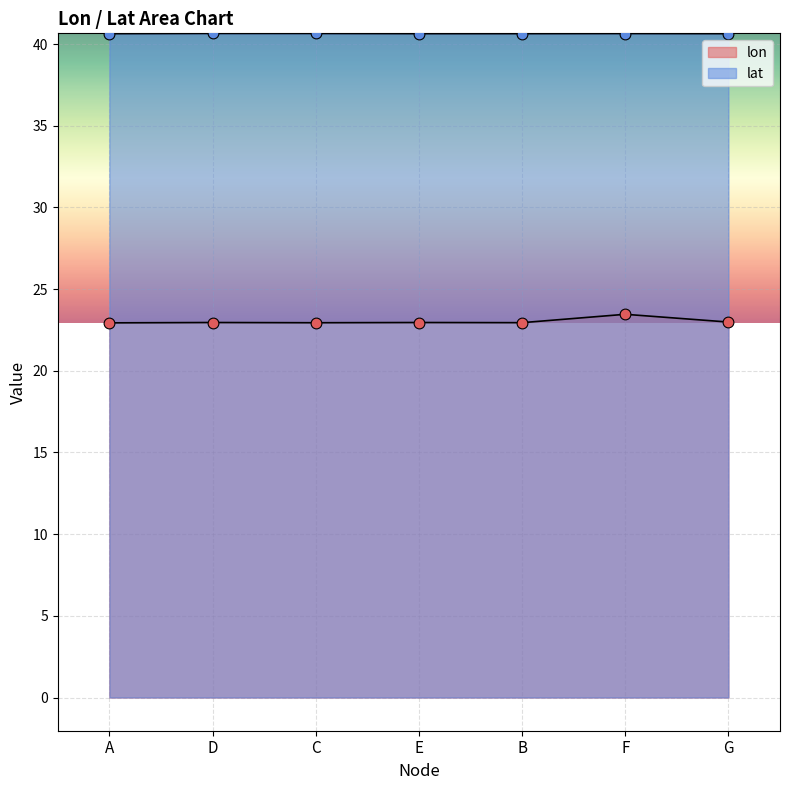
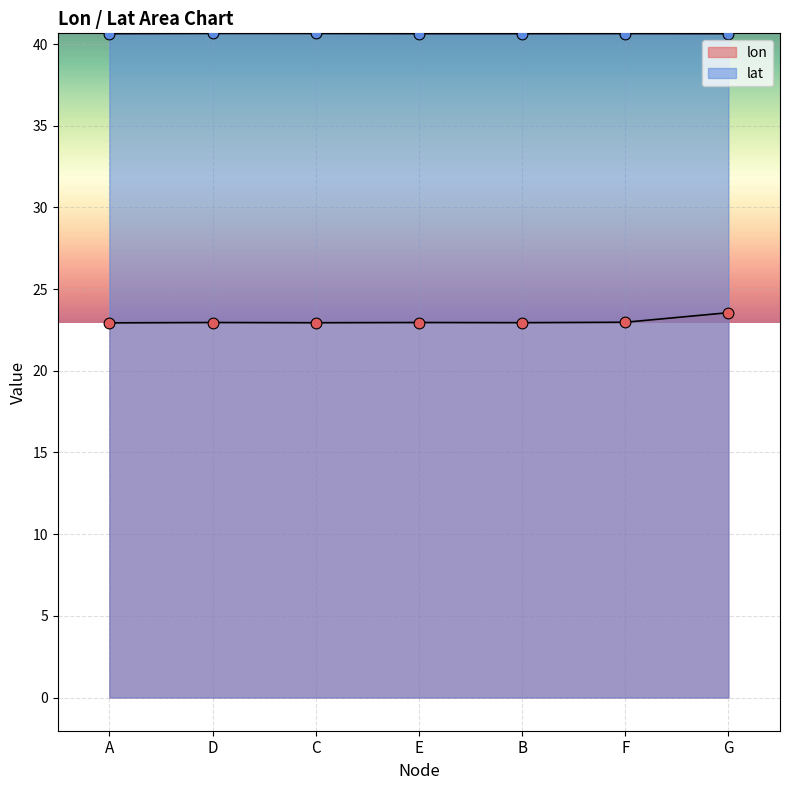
lon, F: 23.5 -> 23.0
lon, G: 23.0 -> 23.6
